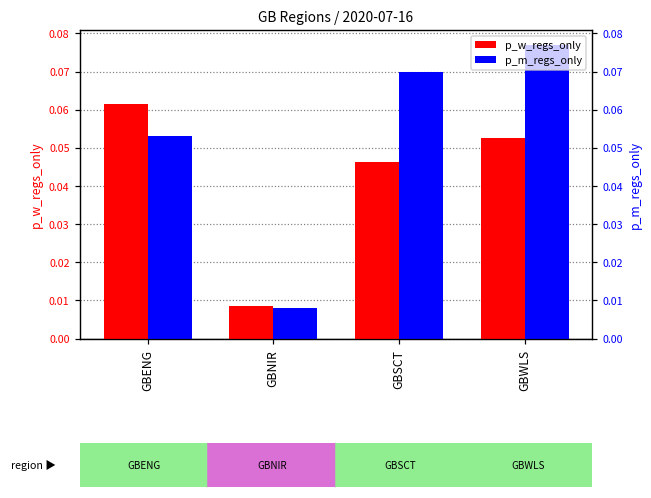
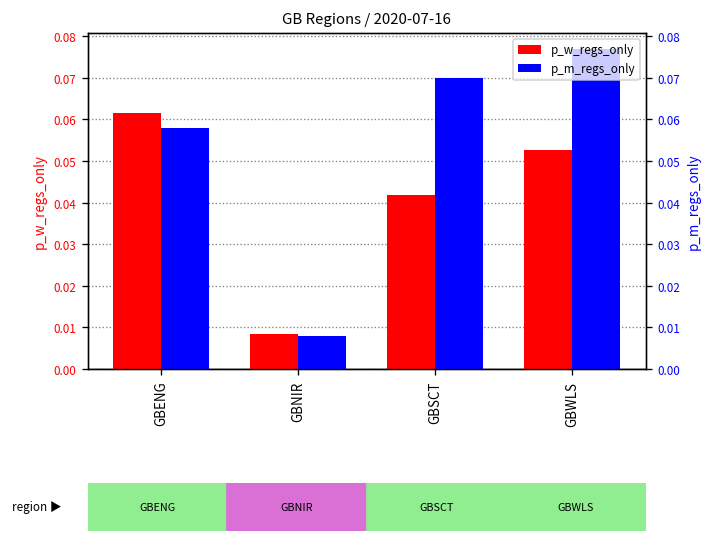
p_m_regs_only, GBENG: 0.053 -> 0.058
p_w_regs_only, GBSCT: 0.046 -> 0.042
